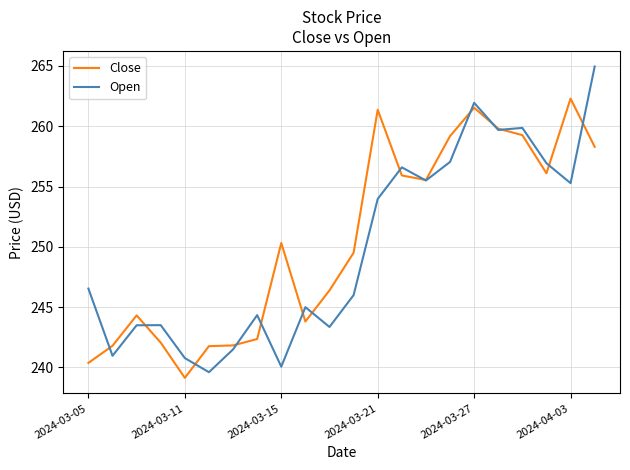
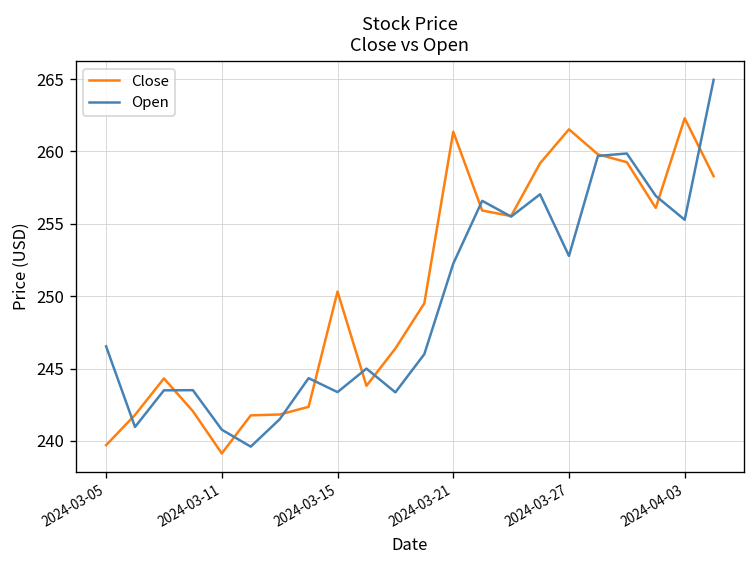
Close, 2024-03-05: 240.4 -> 239.7
Open, 2024-03-15: 240.1 -> 243.4
Open, 2024-03-21: 254.0 -> 252.3
Open, 2024-03-27: 261.9 -> 252.8
